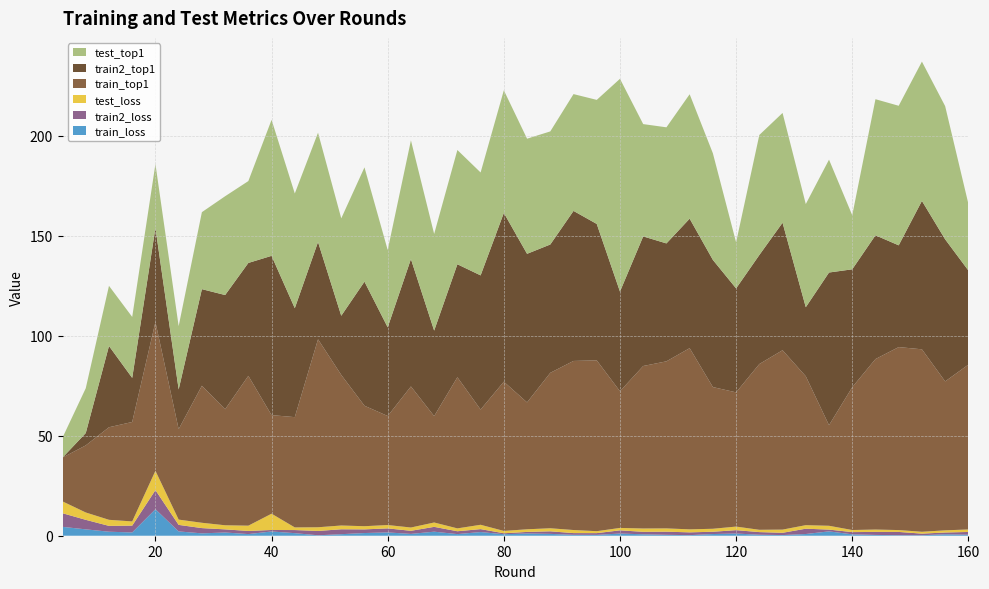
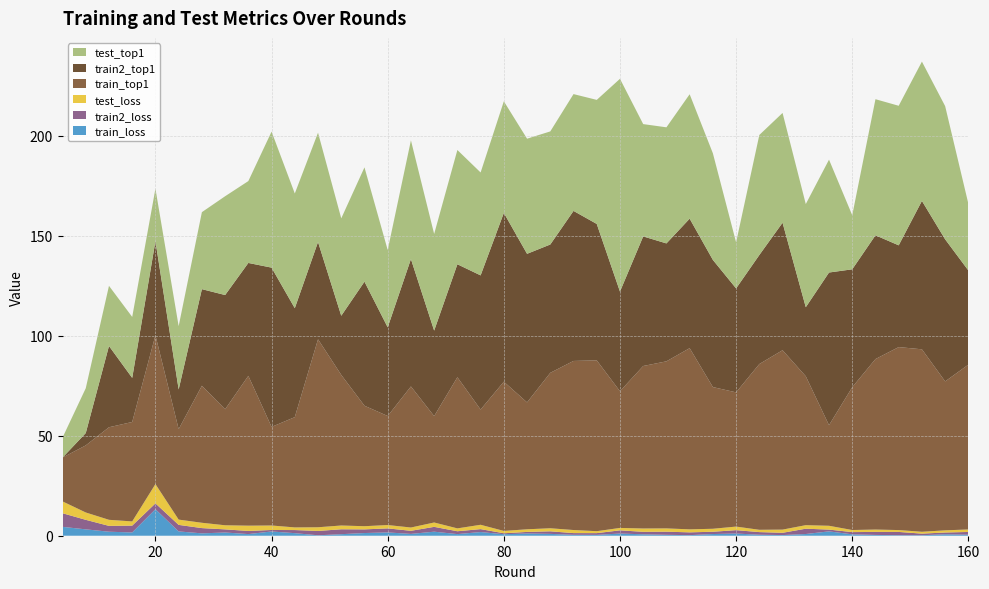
train2_loss, 20: 10 -> 3
test_top1, 20: 32 -> 26
test_loss, 40: 8 -> 2
test_top1, 80: 61 -> 56
